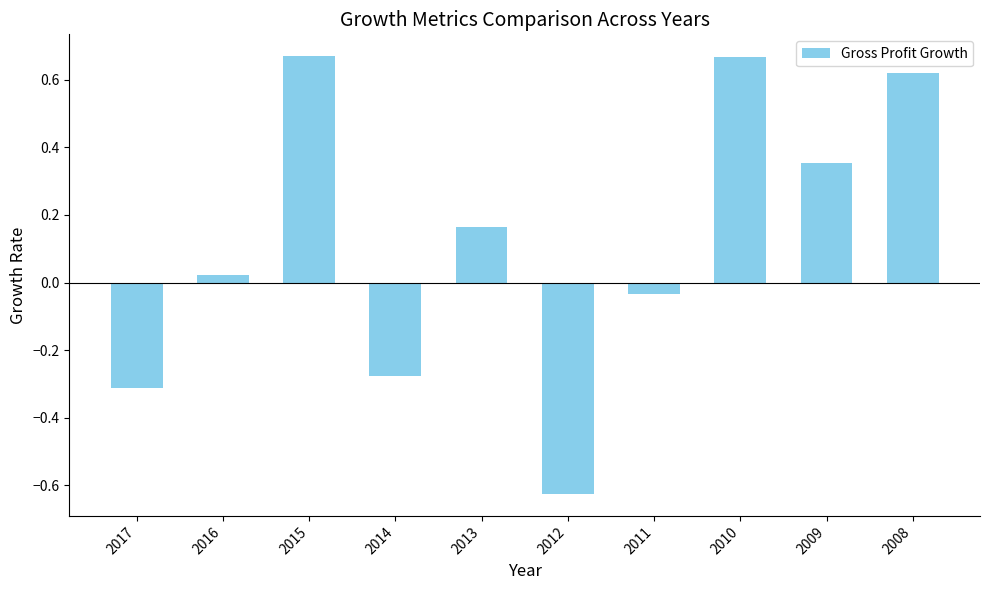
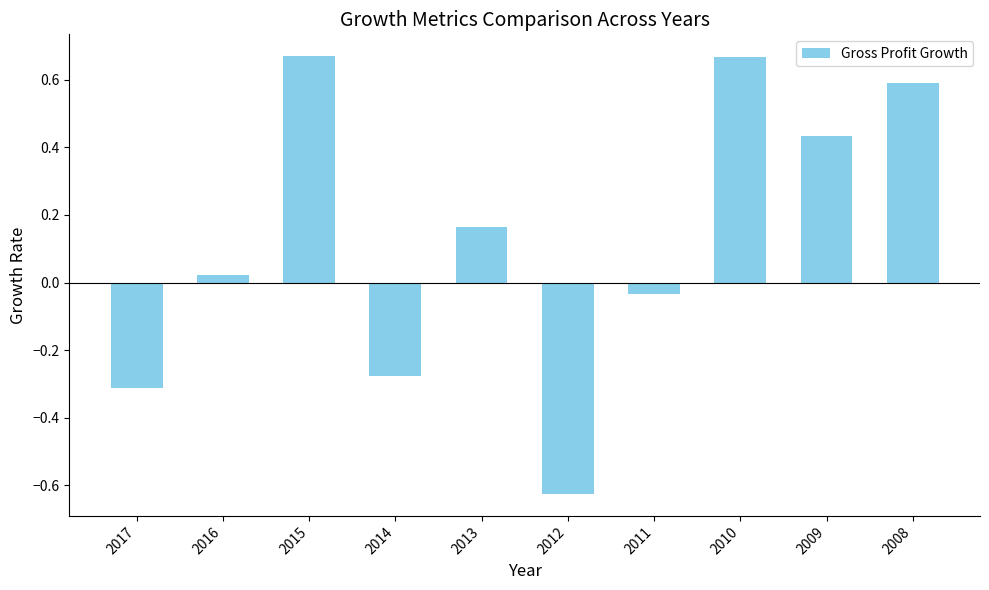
2009: 0.35 -> 0.43
2008: 0.62 -> 0.59
